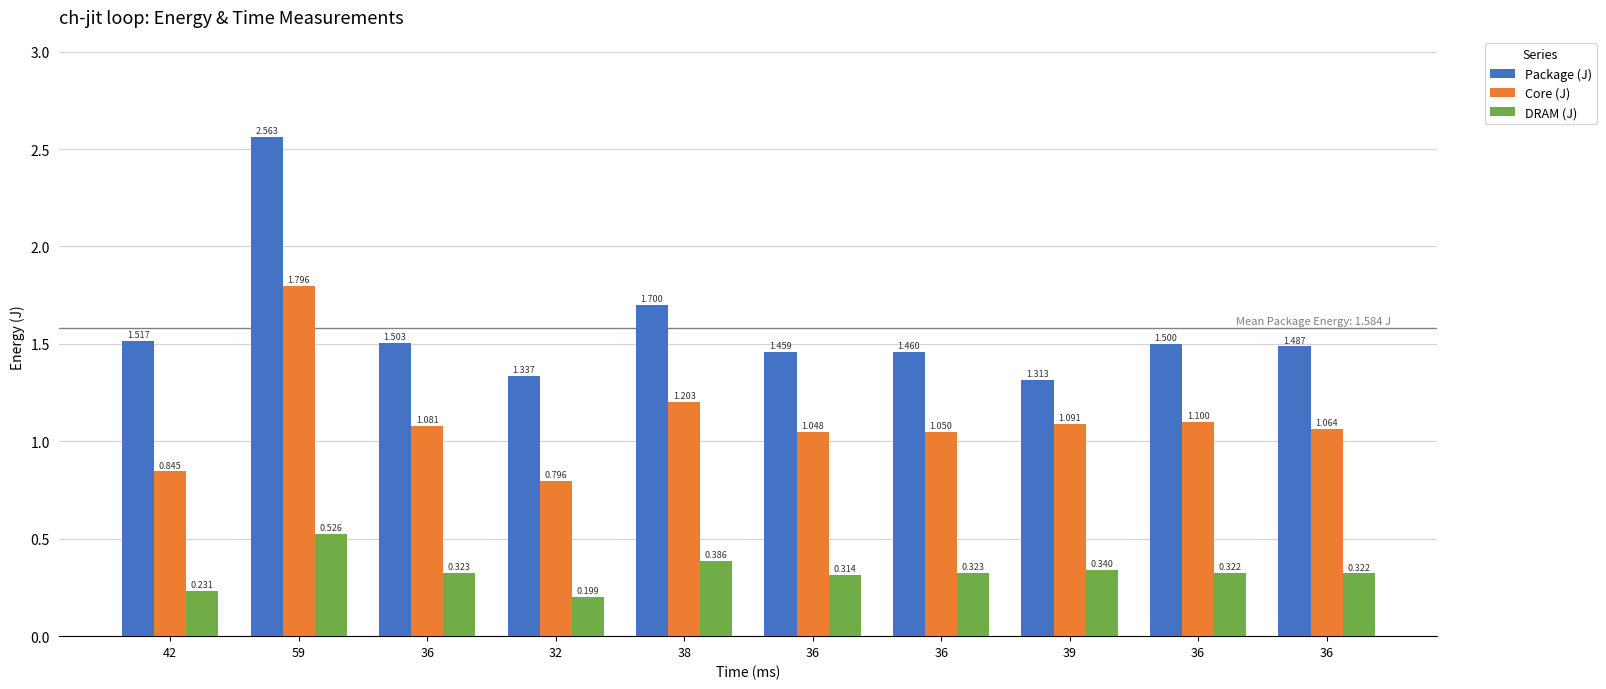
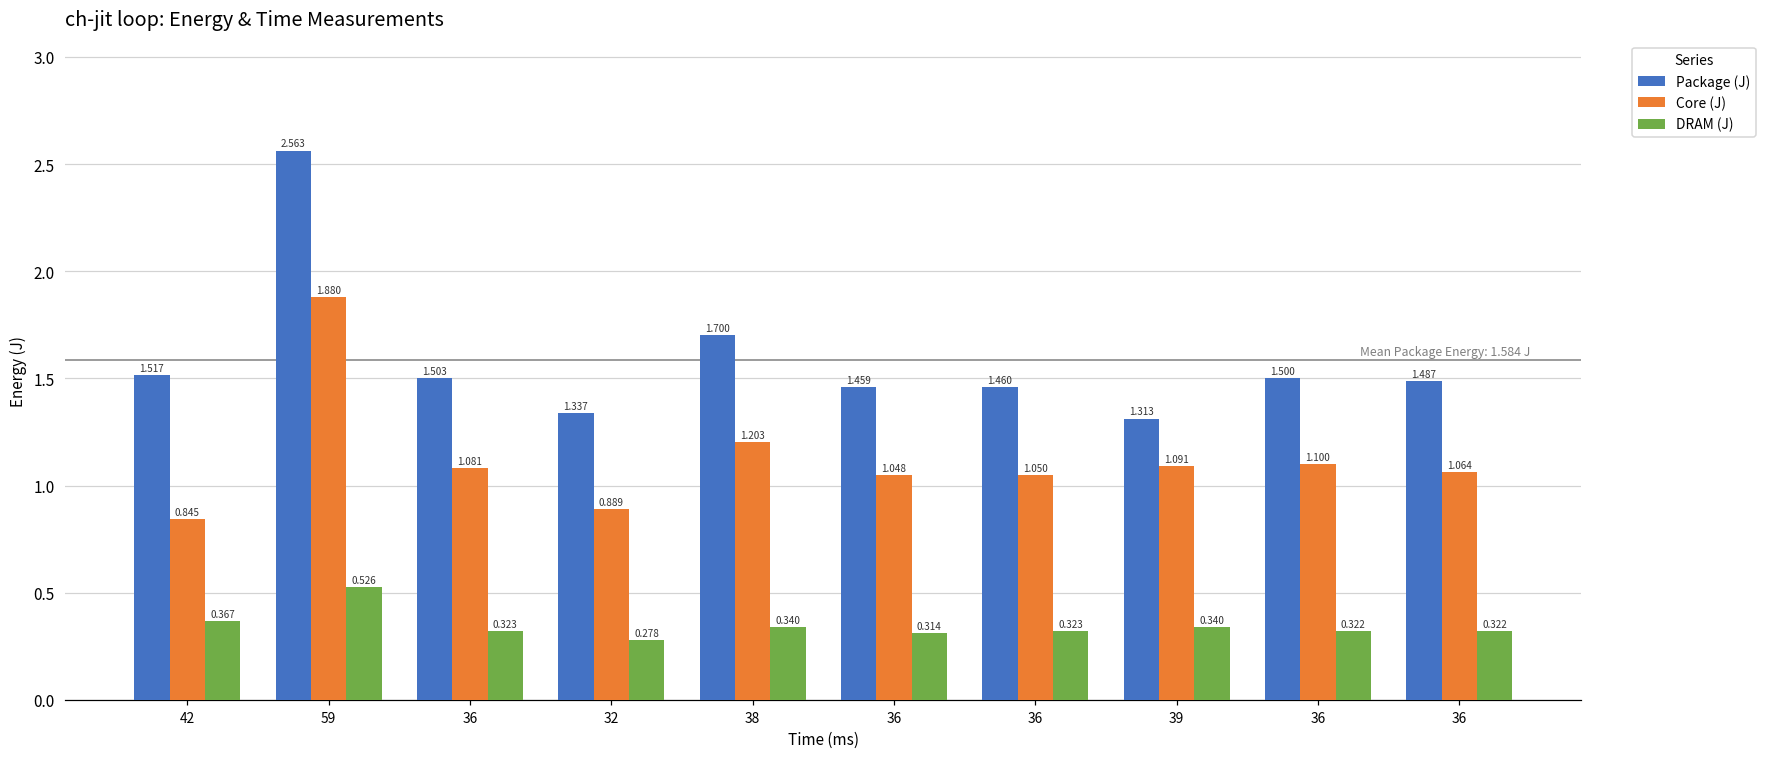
DRAM (J), 42: 0.231 -> 0.367
Core (J), 59: 1.796 -> 1.880
Core (J), 32: 0.796 -> 0.889
DRAM (J), 32: 0.199 -> 0.278
DRAM (J), 38: 0.386 -> 0.340
